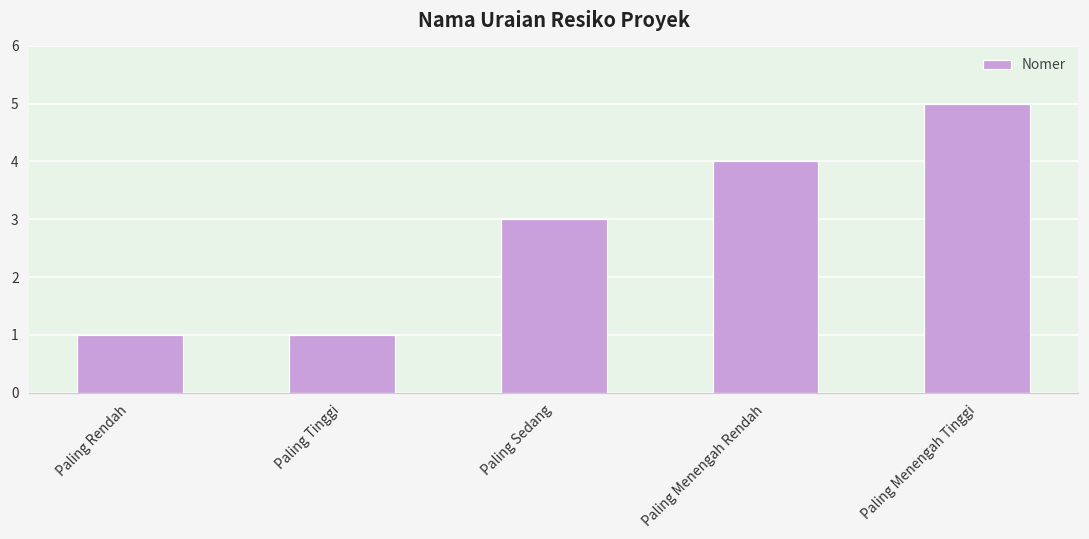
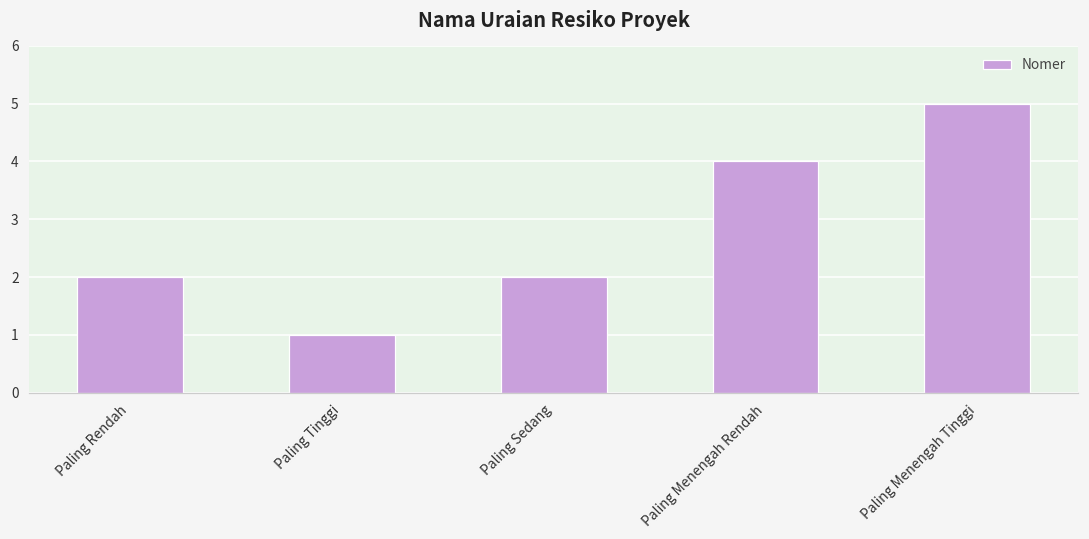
Paling Rendah: 1 -> 2
Paling Sedang: 3 -> 2
